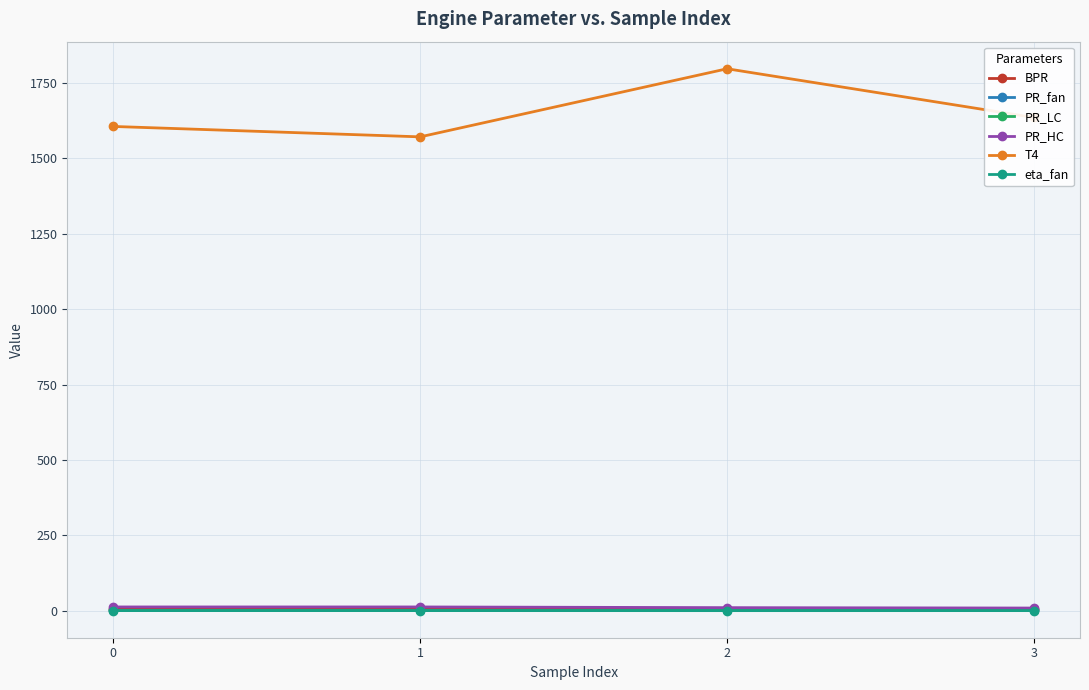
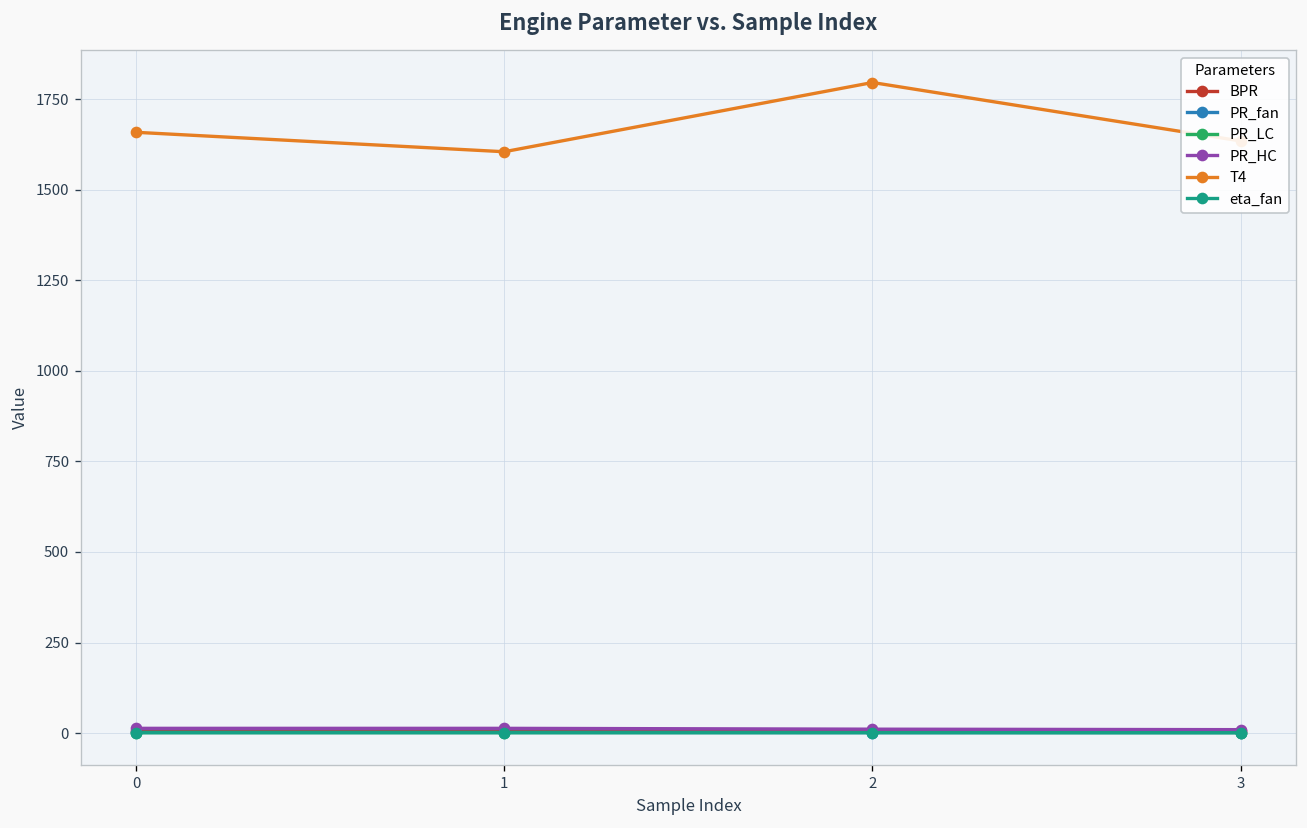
T4, 0: 1600 -> 1660
T4, 1: 1570 -> 1600
